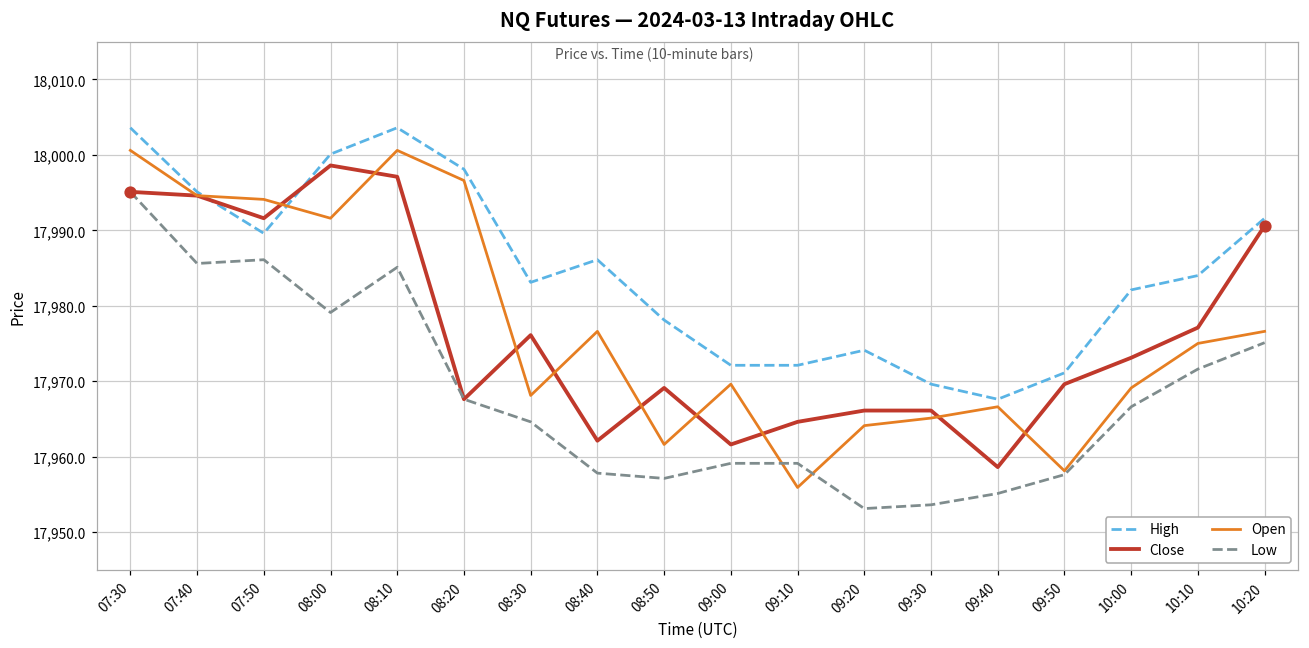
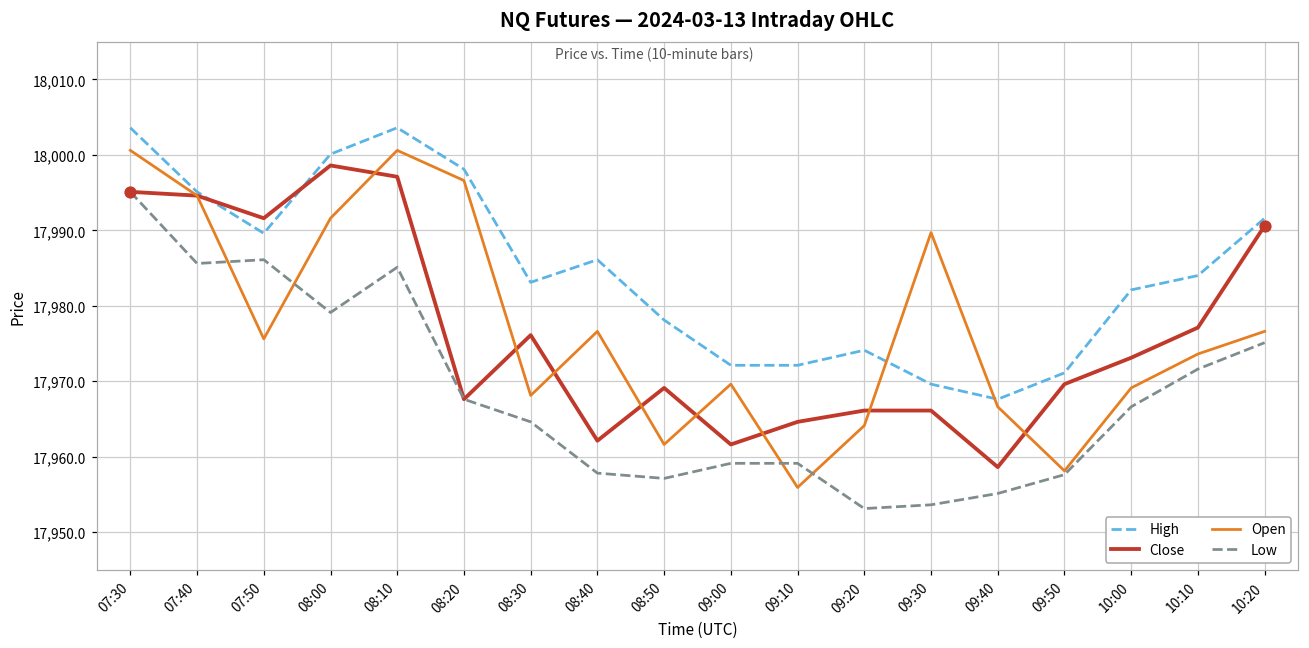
Open, 07:50: 17,994 -> 17,976
Open, 09:30: 17,965 -> 17,990
Open, 10:10: 17,975 -> 17,974
